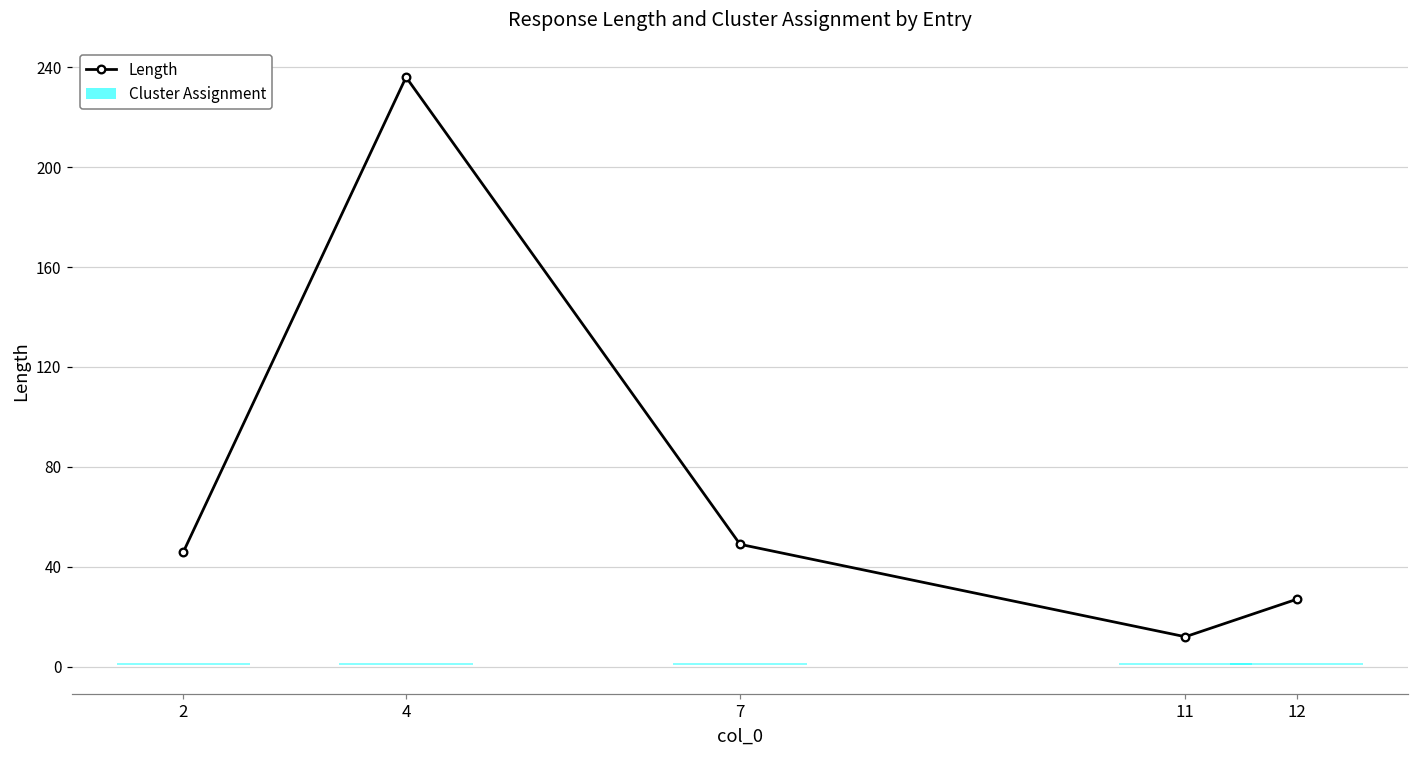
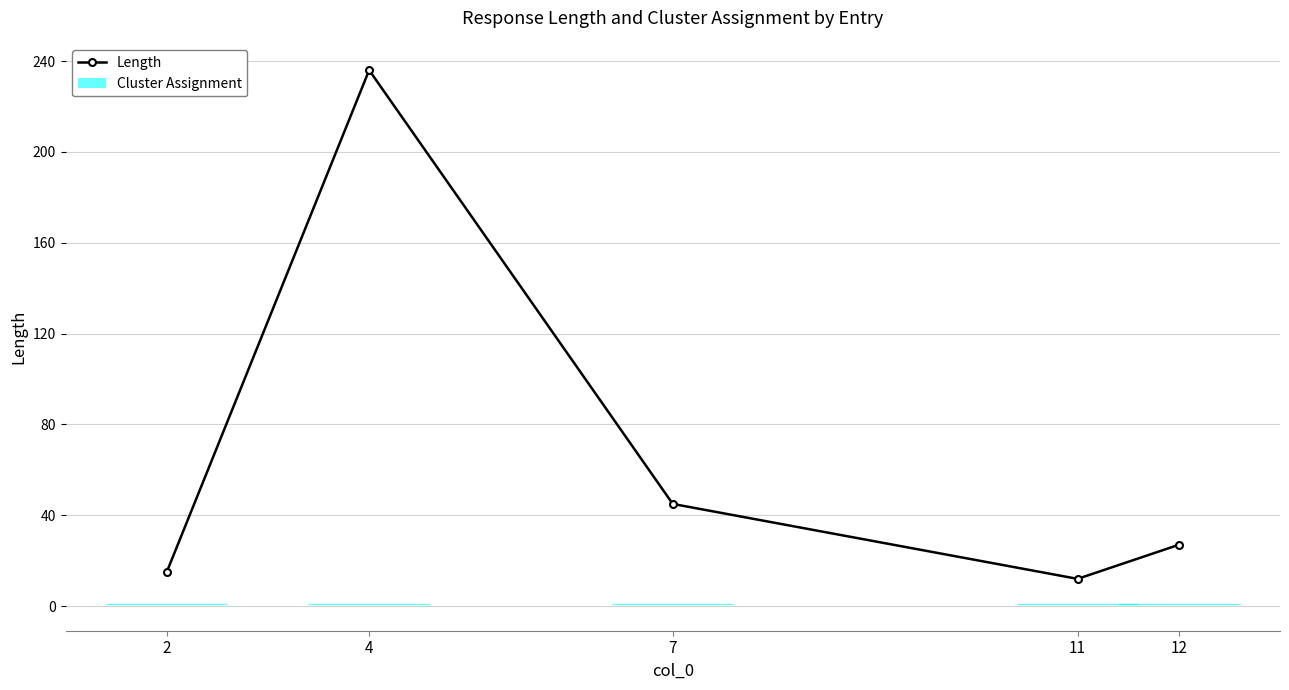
Length, 2: 46 -> 15
Length, 7: 49 -> 45
